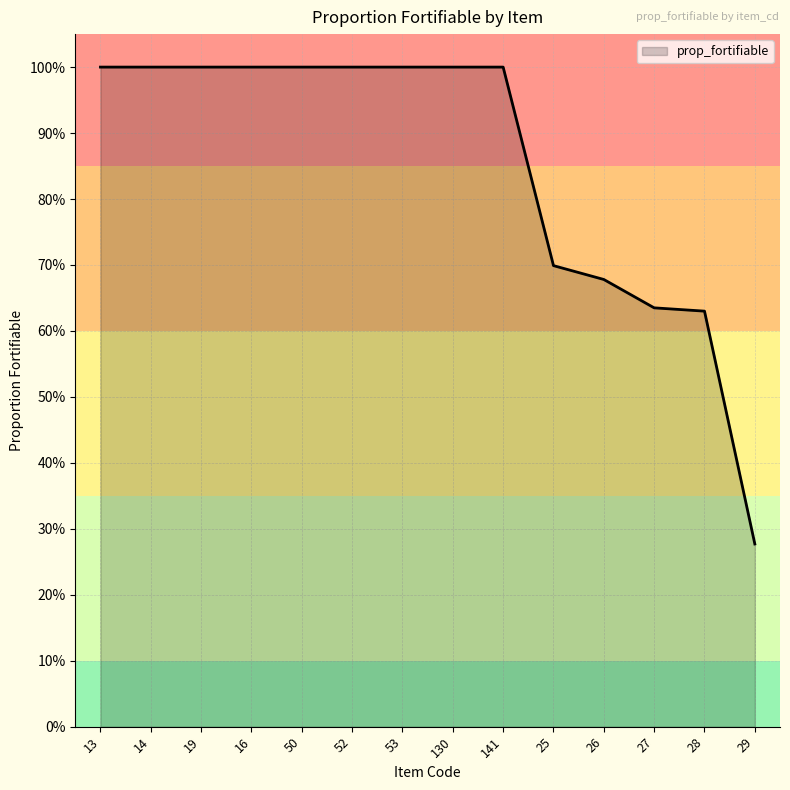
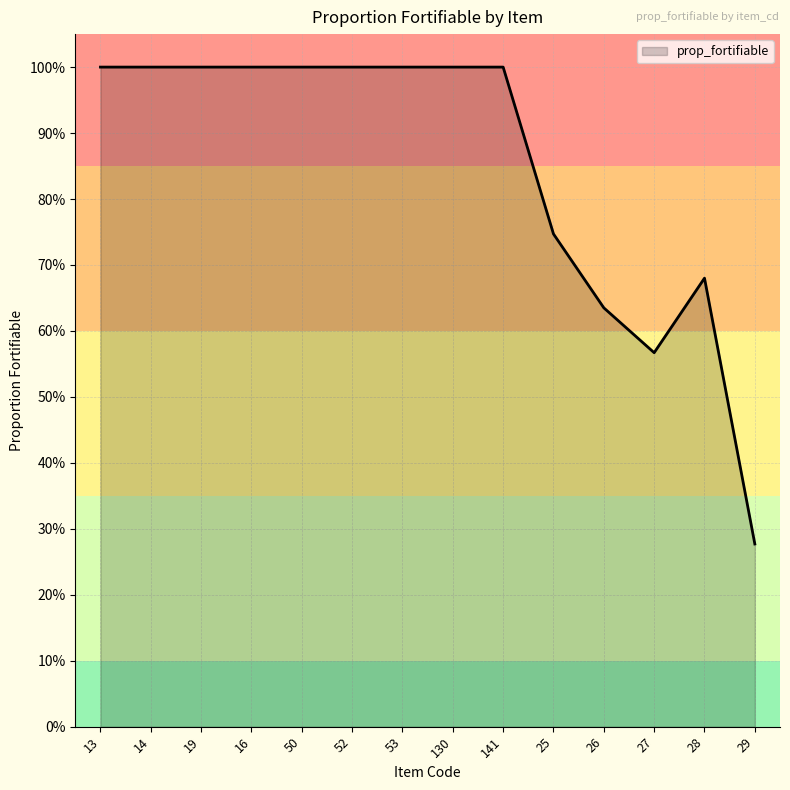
25: 70% -> 75%
26: 68% -> 64%
27: 64% -> 57%
28: 63% -> 68%
